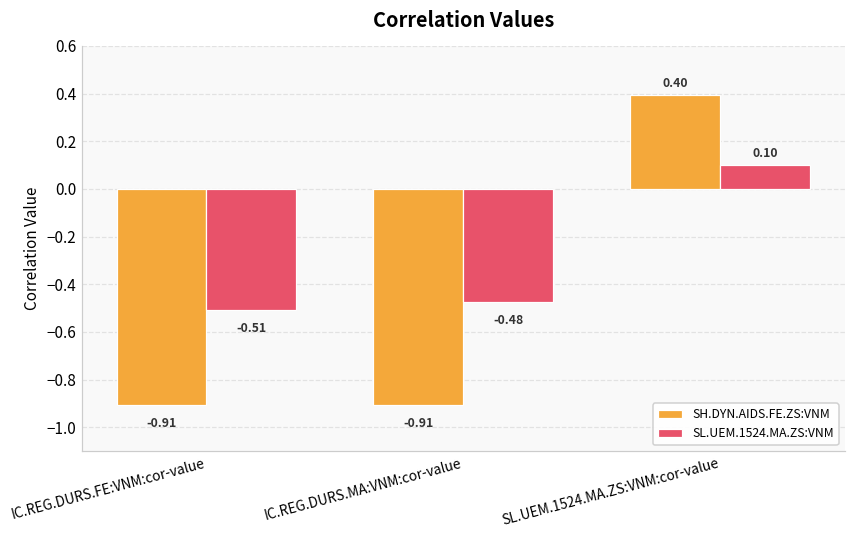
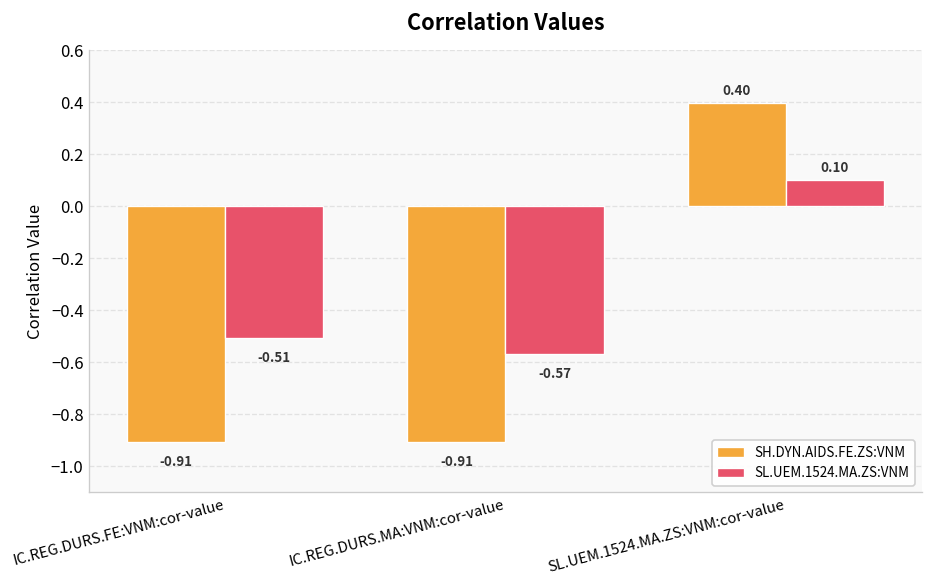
SL.UEM.1524.MA.ZS:VNM, IC.REG.DURS.MA:VNM:cor-value: -0.48 -> -0.57
